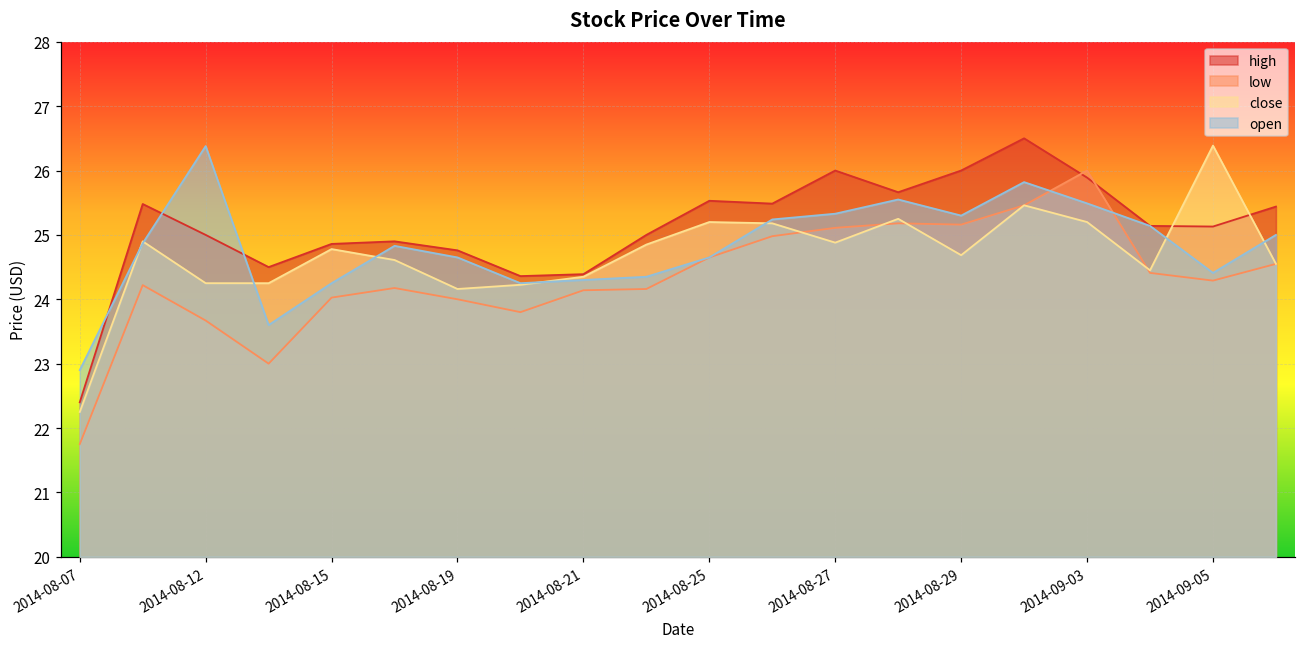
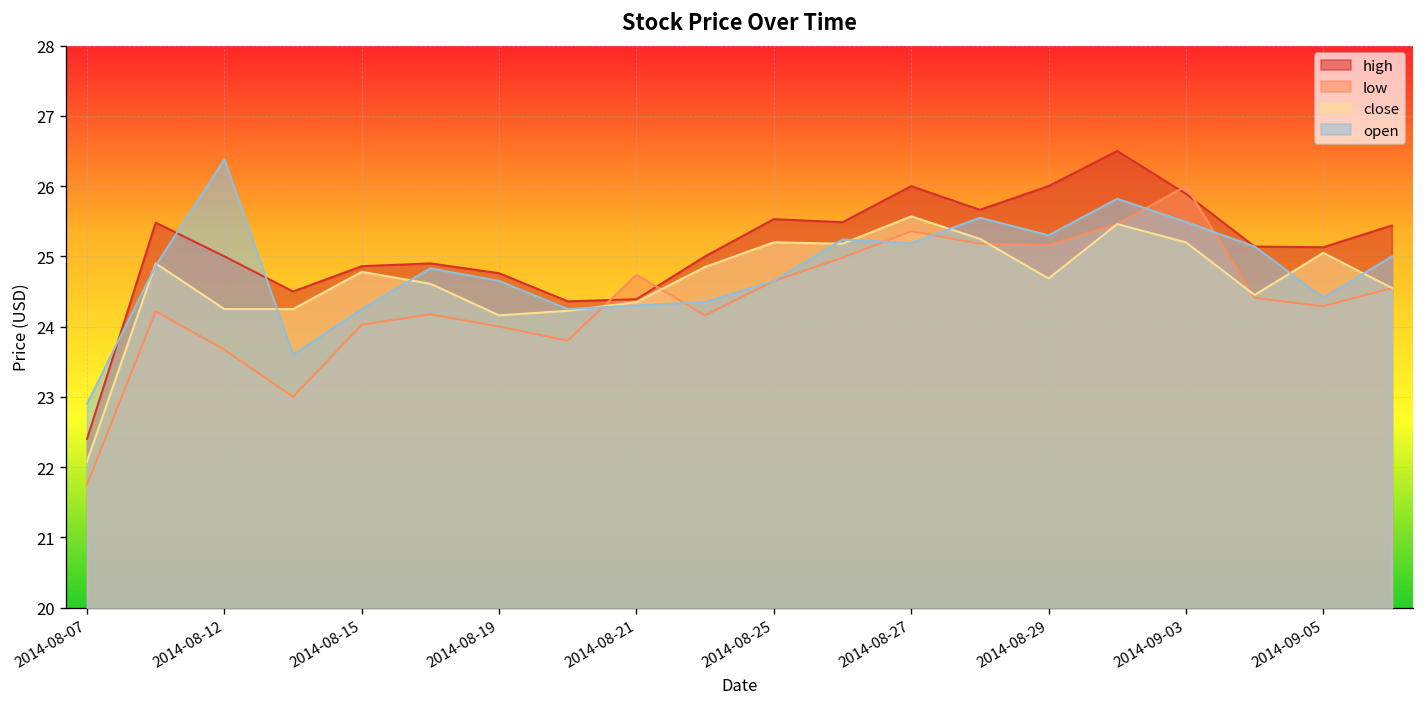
close, 2014-08-07: 22.3 -> 22.1
low, 2014-08-21: 24.1 -> 24.7
low, 2014-08-27: 25.1 -> 25.4
close, 2014-08-27: 24.9 -> 25.6
open, 2014-08-27: 25.3 -> 25.2
close, 2014-09-05: 26.4 -> 25.0
